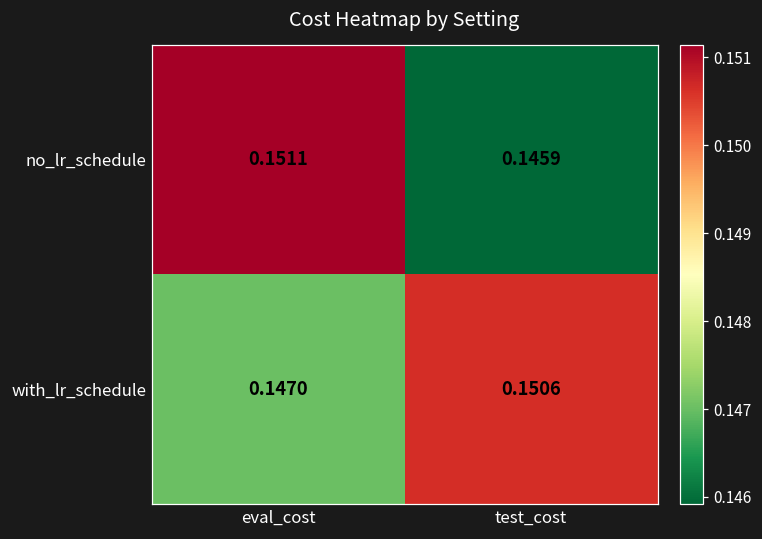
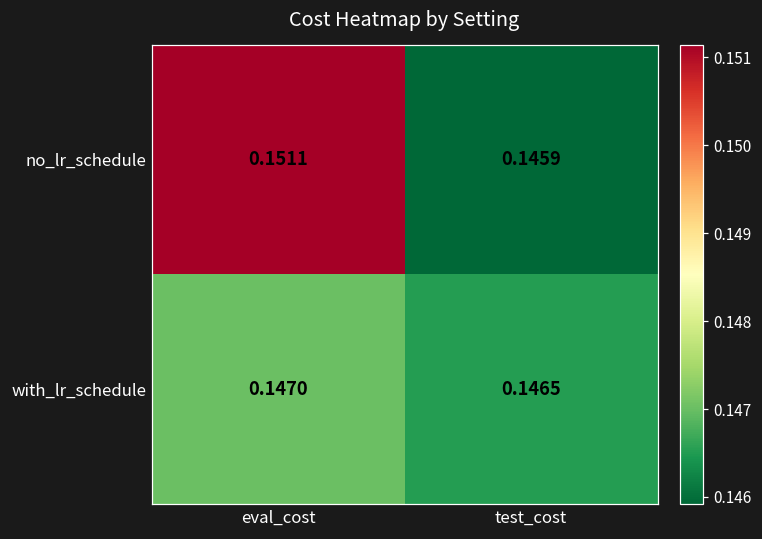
with_lr_schedule, test_cost: 0.1506 -> 0.1465
